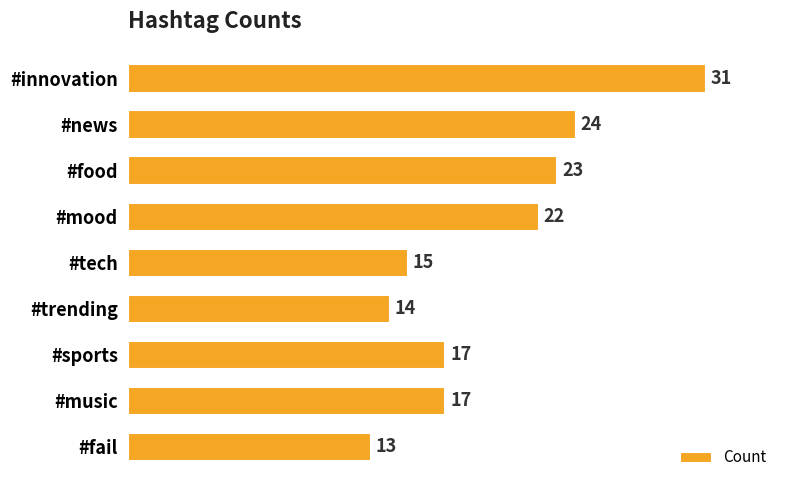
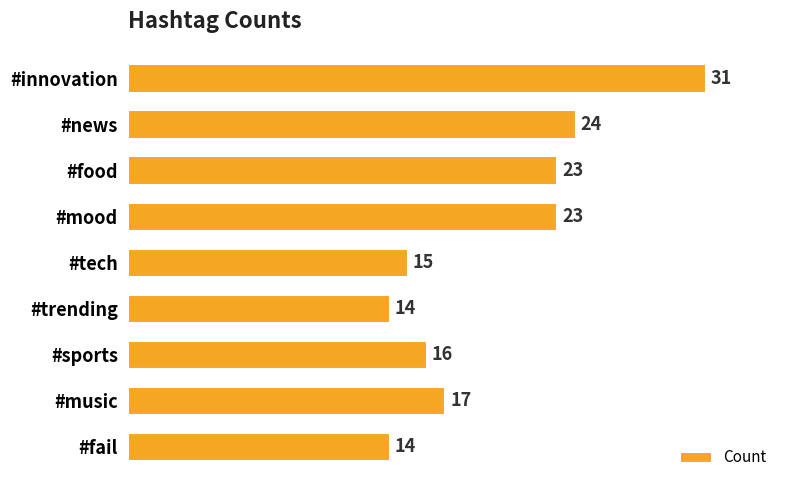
#mood: 22 -> 23
#sports: 17 -> 16
#fail: 13 -> 14
